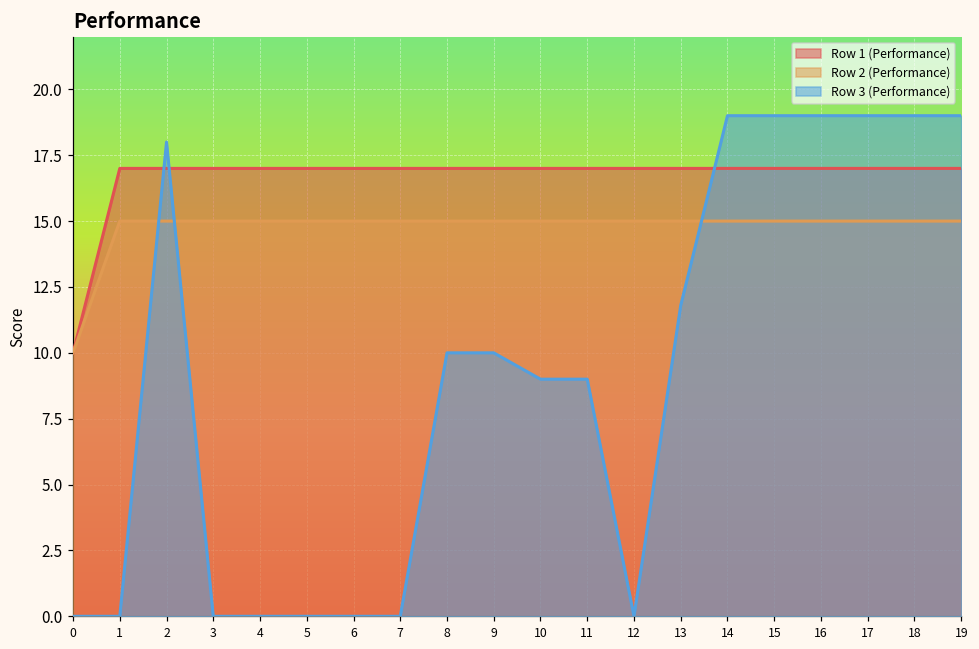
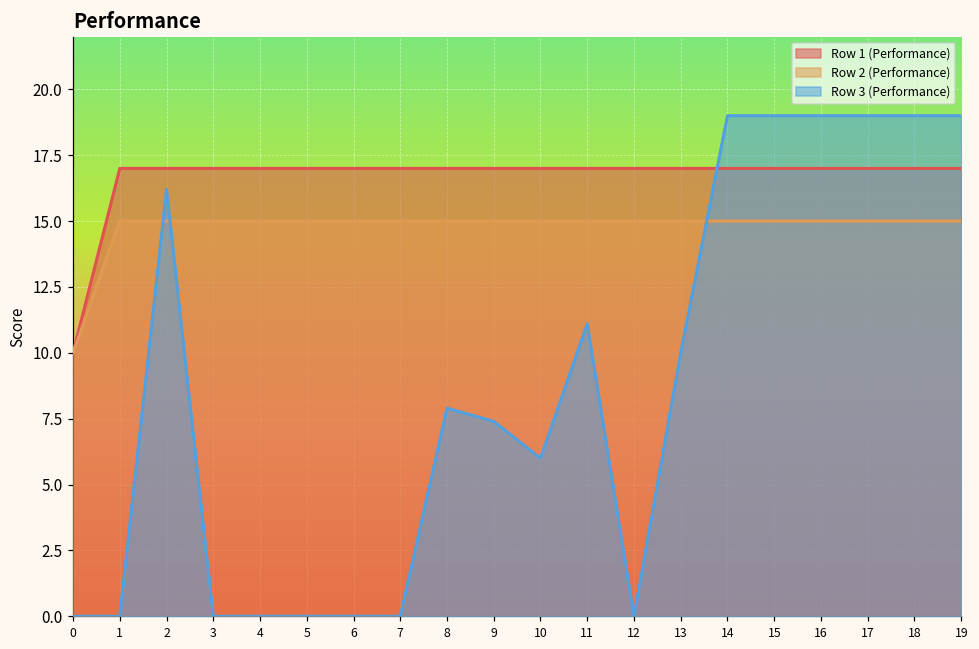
Row 3 (Performance), 2: 18.0 -> 16.2
Row 3 (Performance), 8: 10.0 -> 7.9
Row 3 (Performance), 9: 10.0 -> 7.4
Row 3 (Performance), 10: 9 -> 6
Row 3 (Performance), 11: 9.0 -> 11.1
Row 3 (Performance), 13: 11.8 -> 10.0
